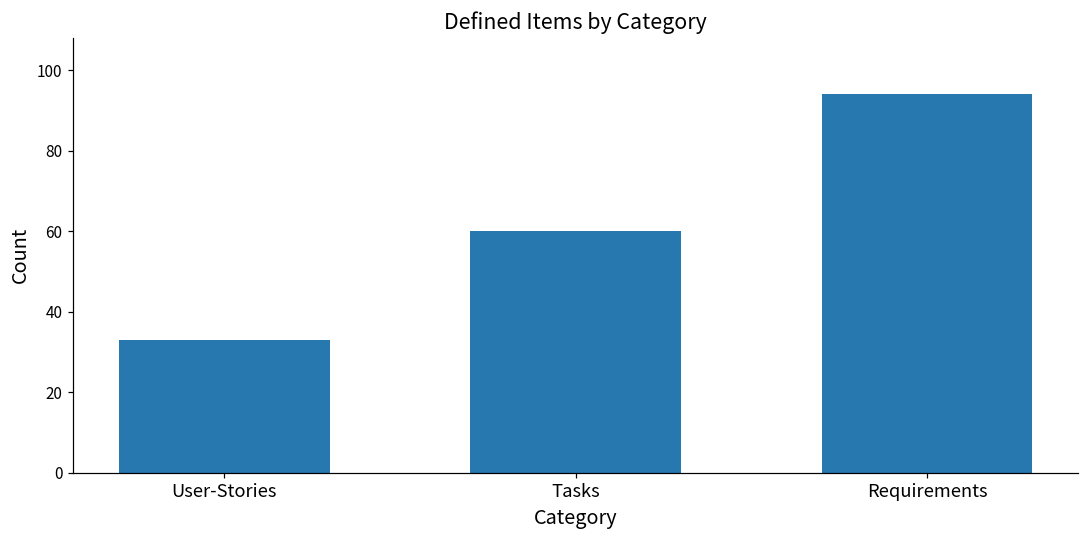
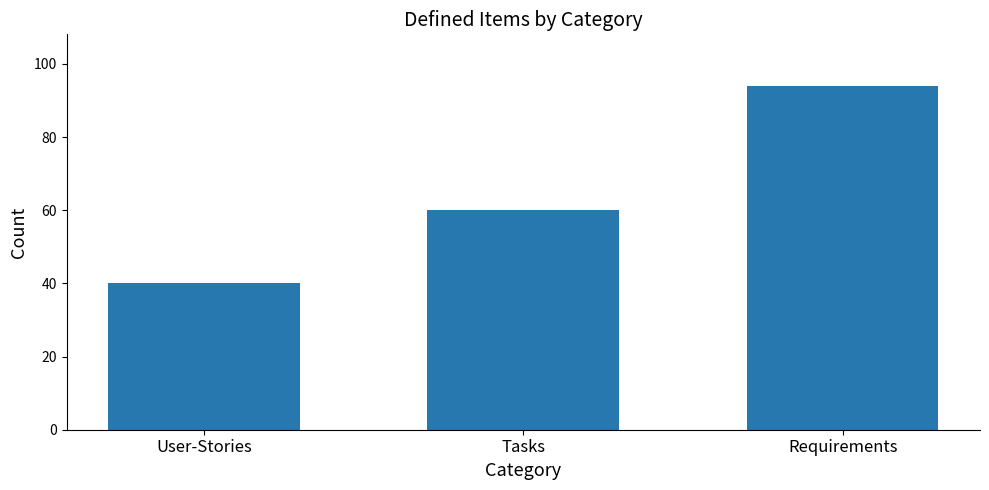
User-Stories: 33 -> 40
